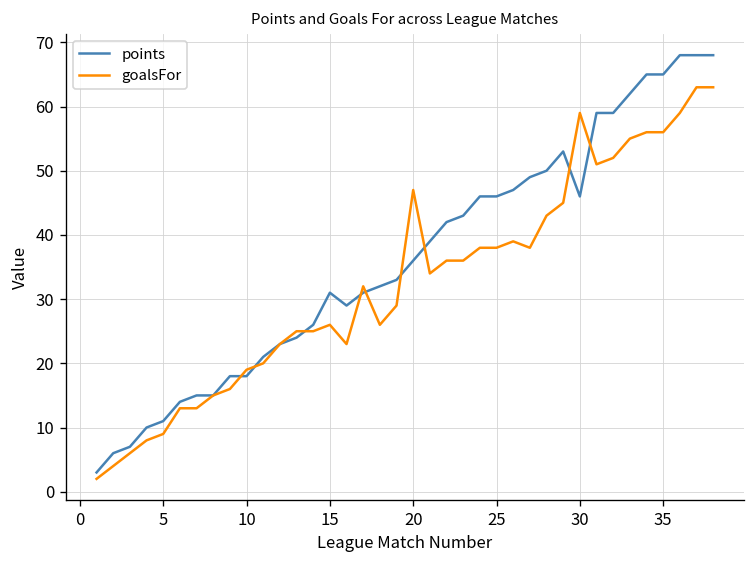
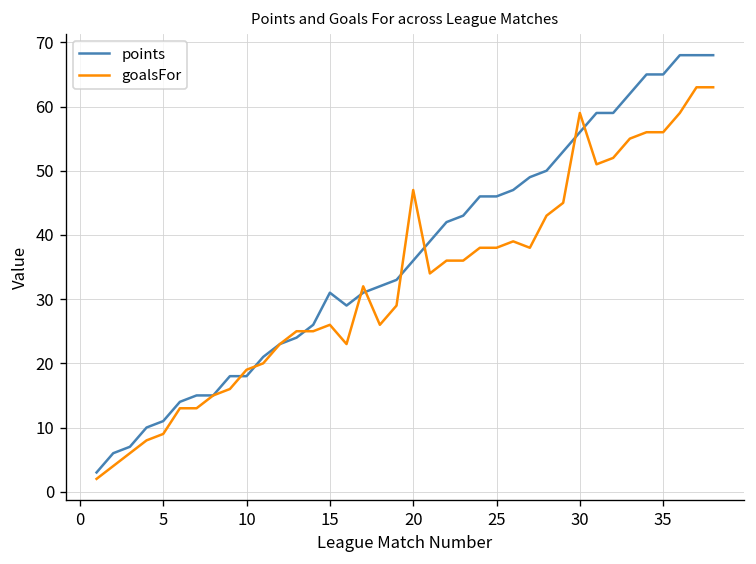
points, 30: 46 -> 56
